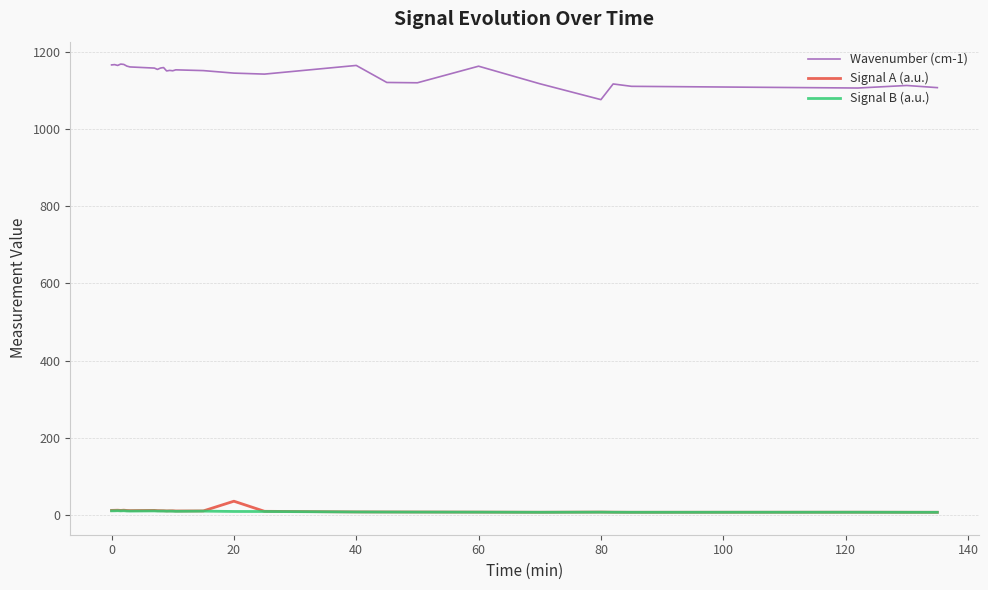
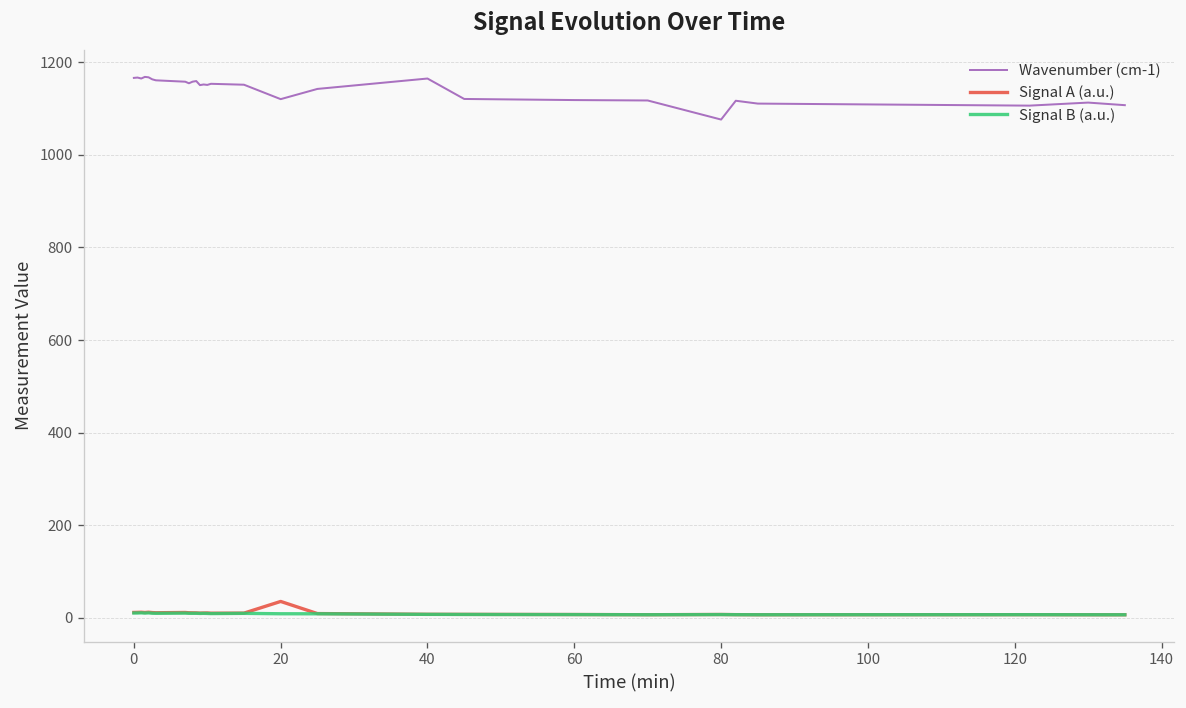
Wavenumber (cm-1), 20: 1140 -> 1120
Wavenumber (cm-1), 60: 1160 -> 1120
